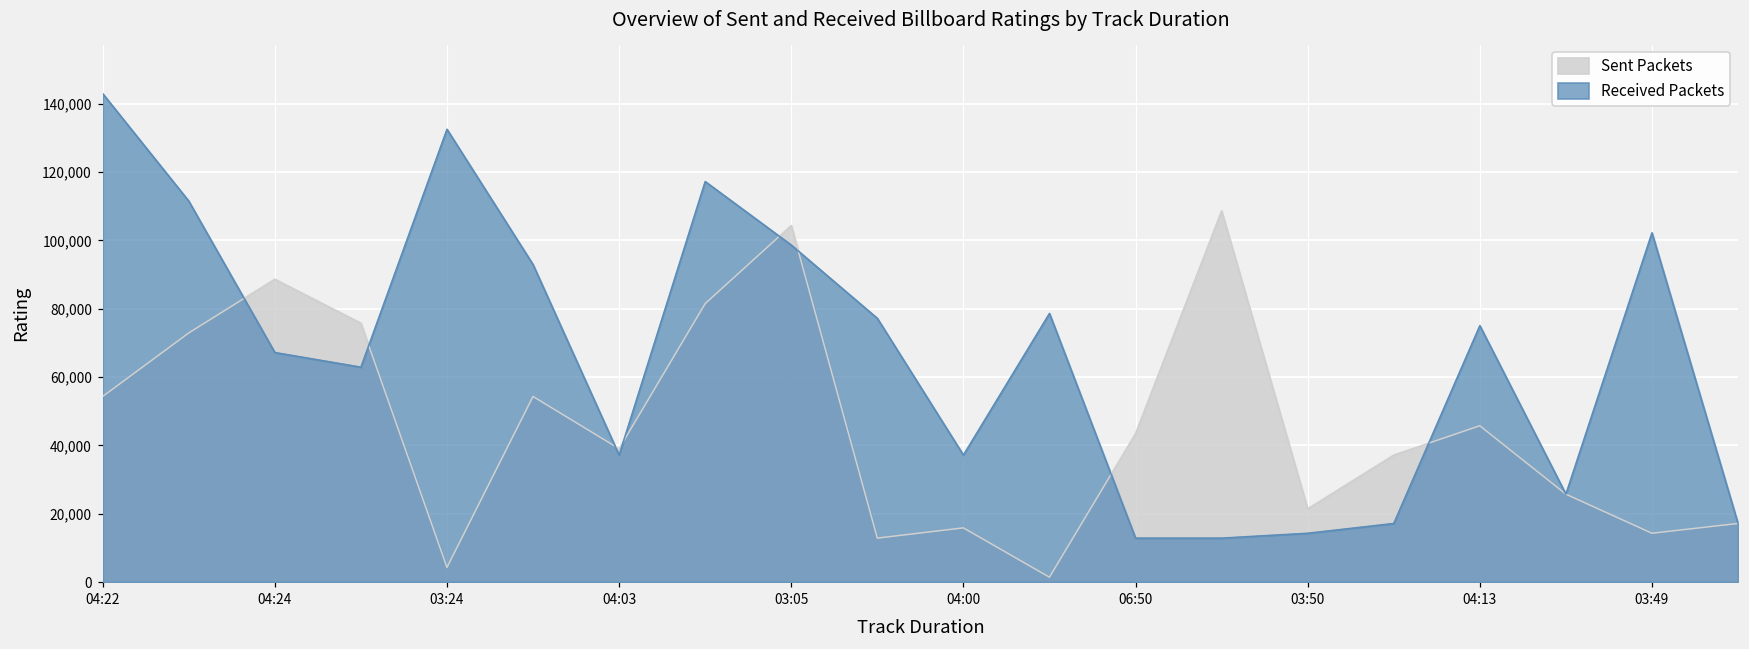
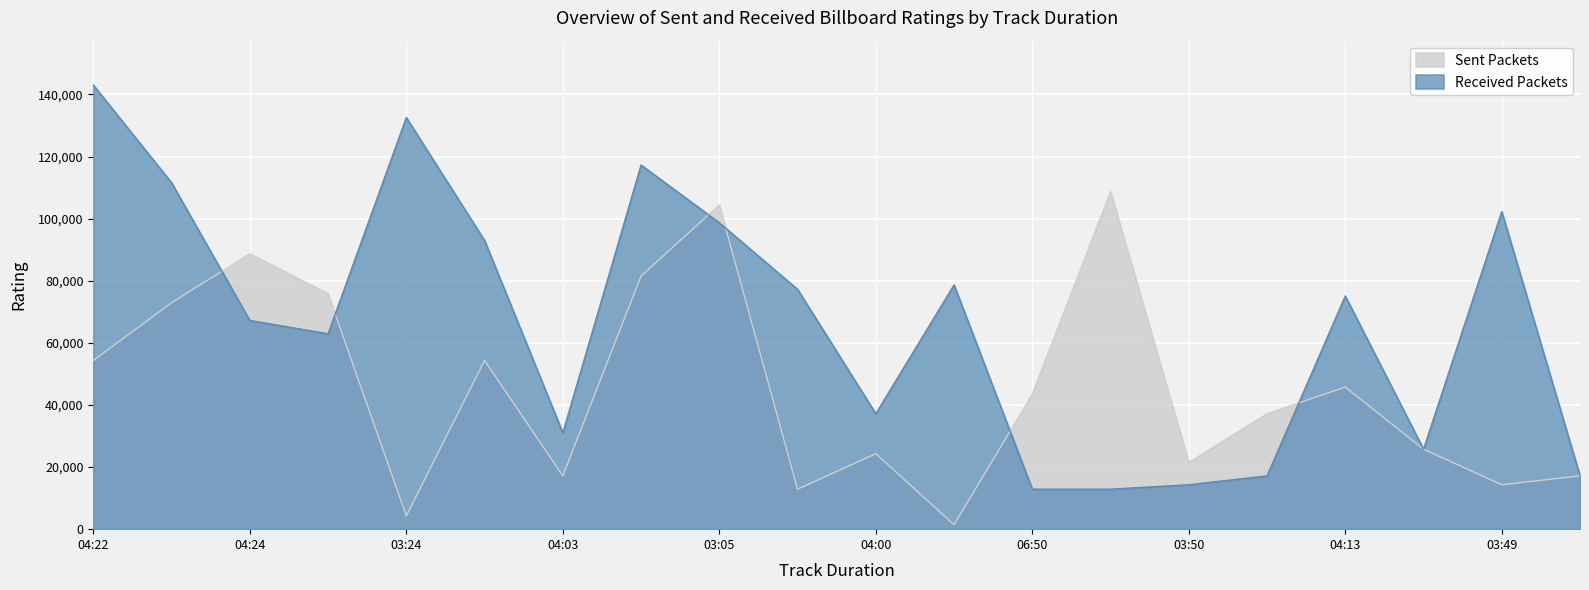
Sent Packets, 04:03: 39,000 -> 17,000
Received Packets, 04:03: 37,000 -> 31,000
Sent Packets, 04:00: 16,000 -> 24,000
